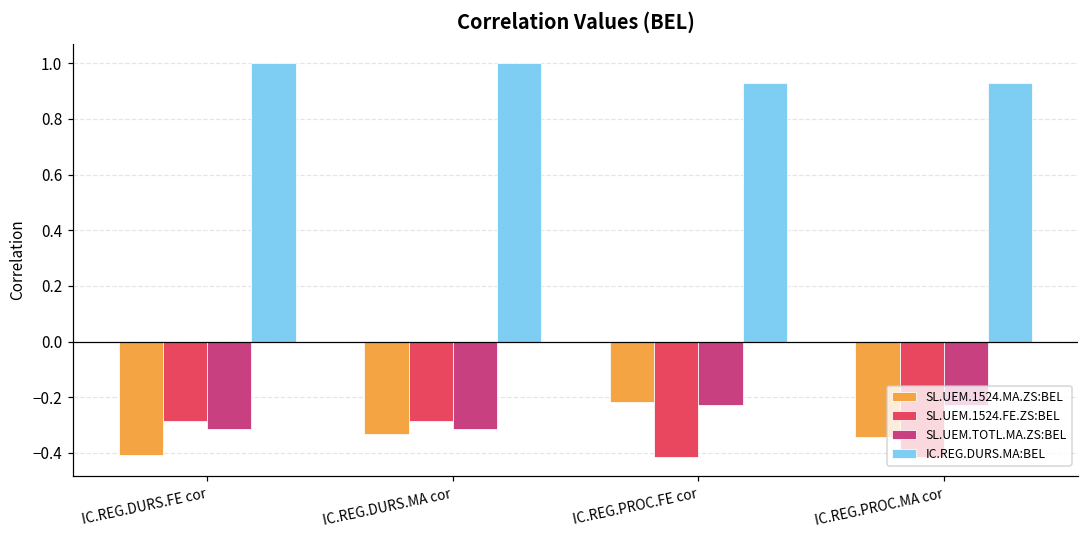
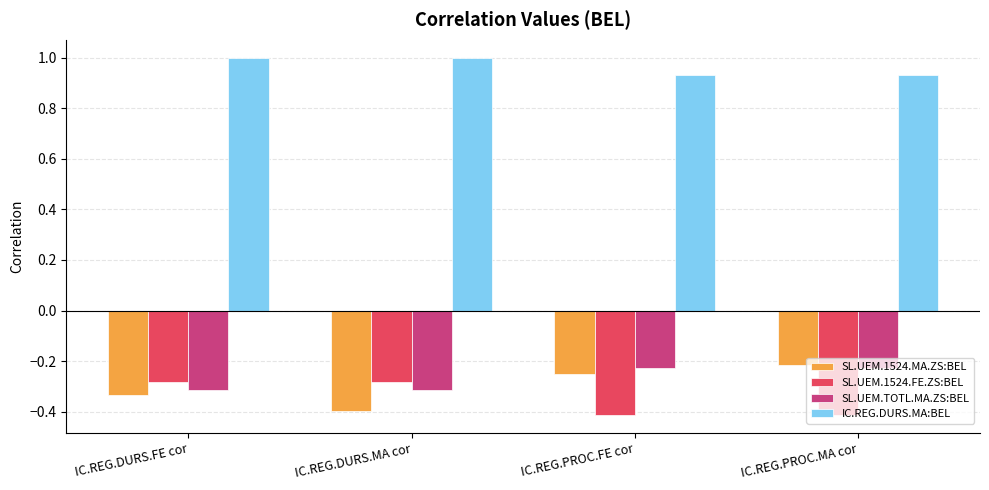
SL.UEM.1524.MA.ZS:BEL, IC.REG.DURS.FE cor: -0.41 -> -0.33
SL.UEM.1524.MA.ZS:BEL, IC.REG.DURS.MA cor: -0.33 -> -0.40
SL.UEM.1524.MA.ZS:BEL, IC.REG.PROC.FE cor: -0.22 -> -0.25
SL.UEM.1524.MA.ZS:BEL, IC.REG.PROC.MA cor: -0.34 -> -0.22
